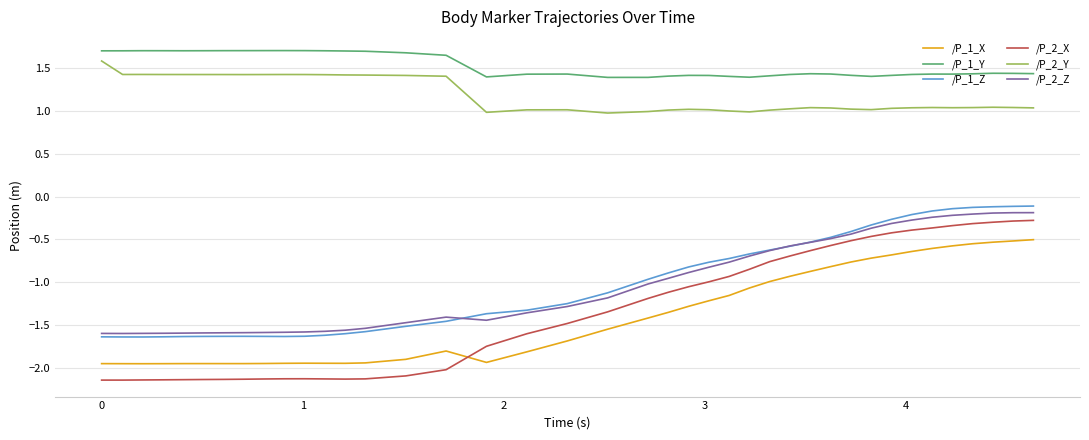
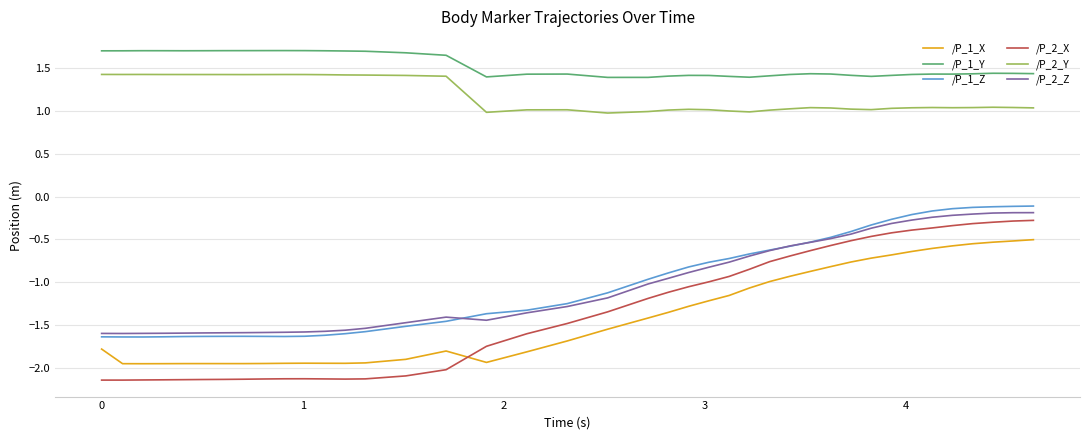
/P_1_X, 0: -2.0 -> -1.8
/P_2_Y, 0: 1.6 -> 1.4
